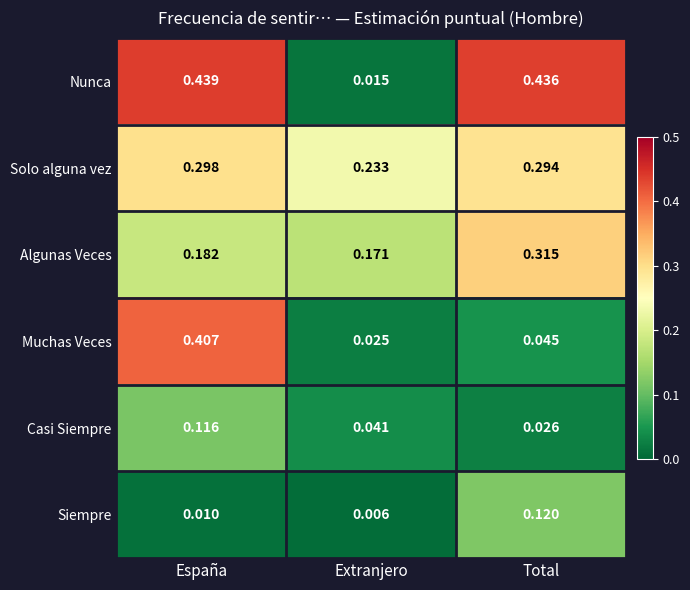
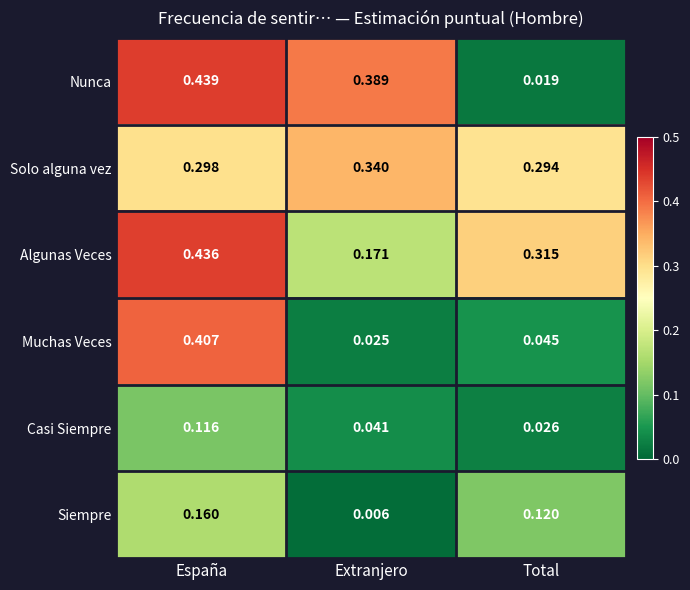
Nunca, Extranjero: 0.015 -> 0.389
Nunca, Total: 0.436 -> 0.019
Solo alguna vez, Extranjero: 0.233 -> 0.340
Algunas Veces, España: 0.182 -> 0.436
Siempre, España: 0.010 -> 0.160
